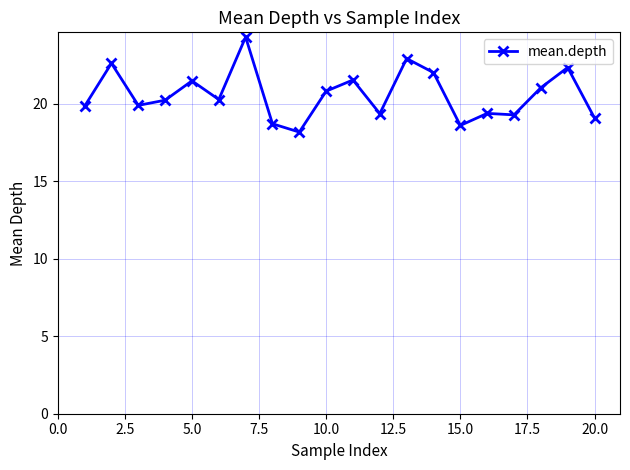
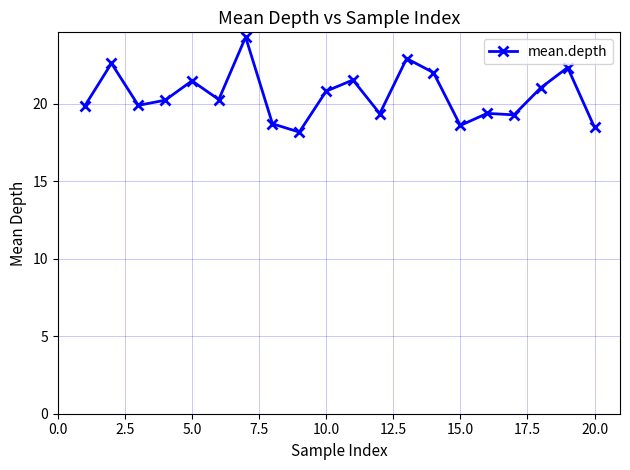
20.0: 19.1 -> 18.5
